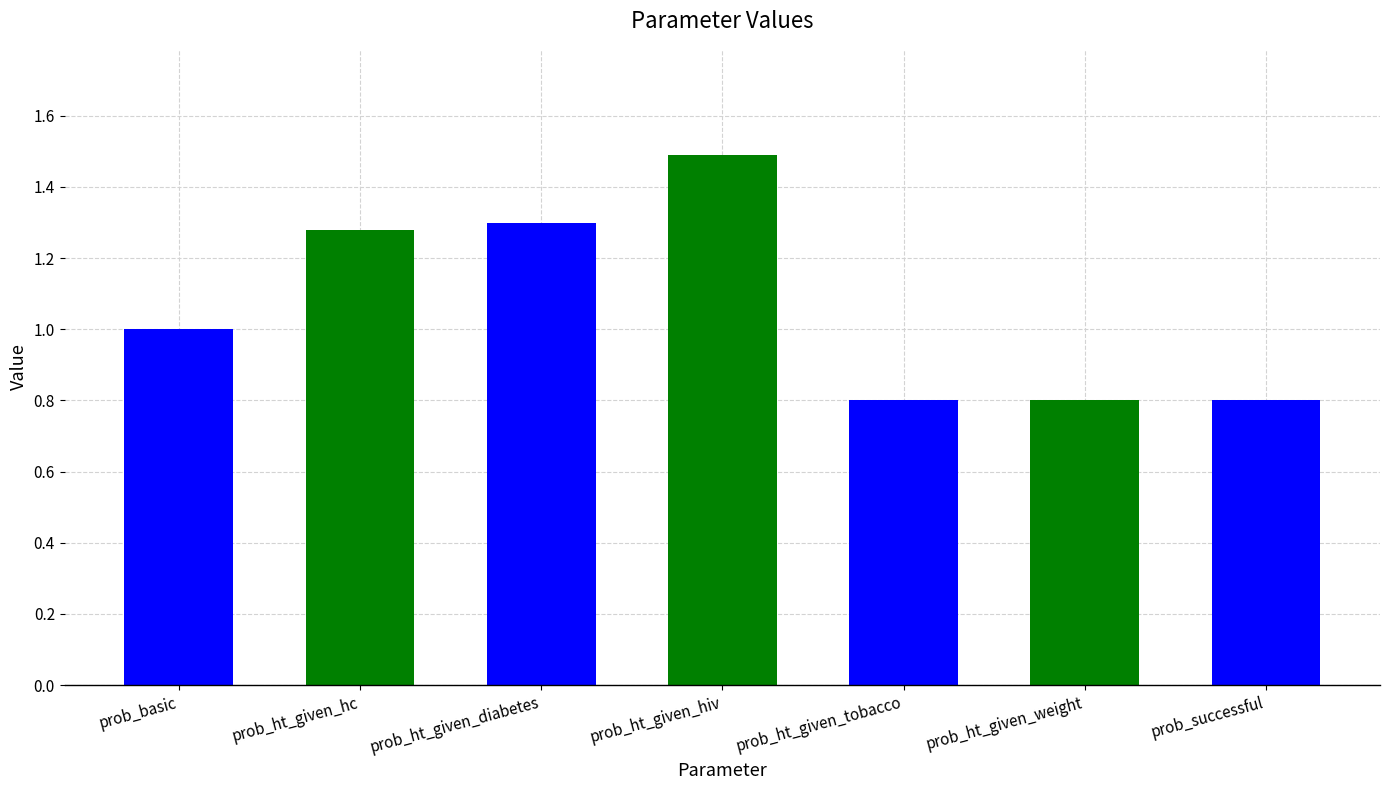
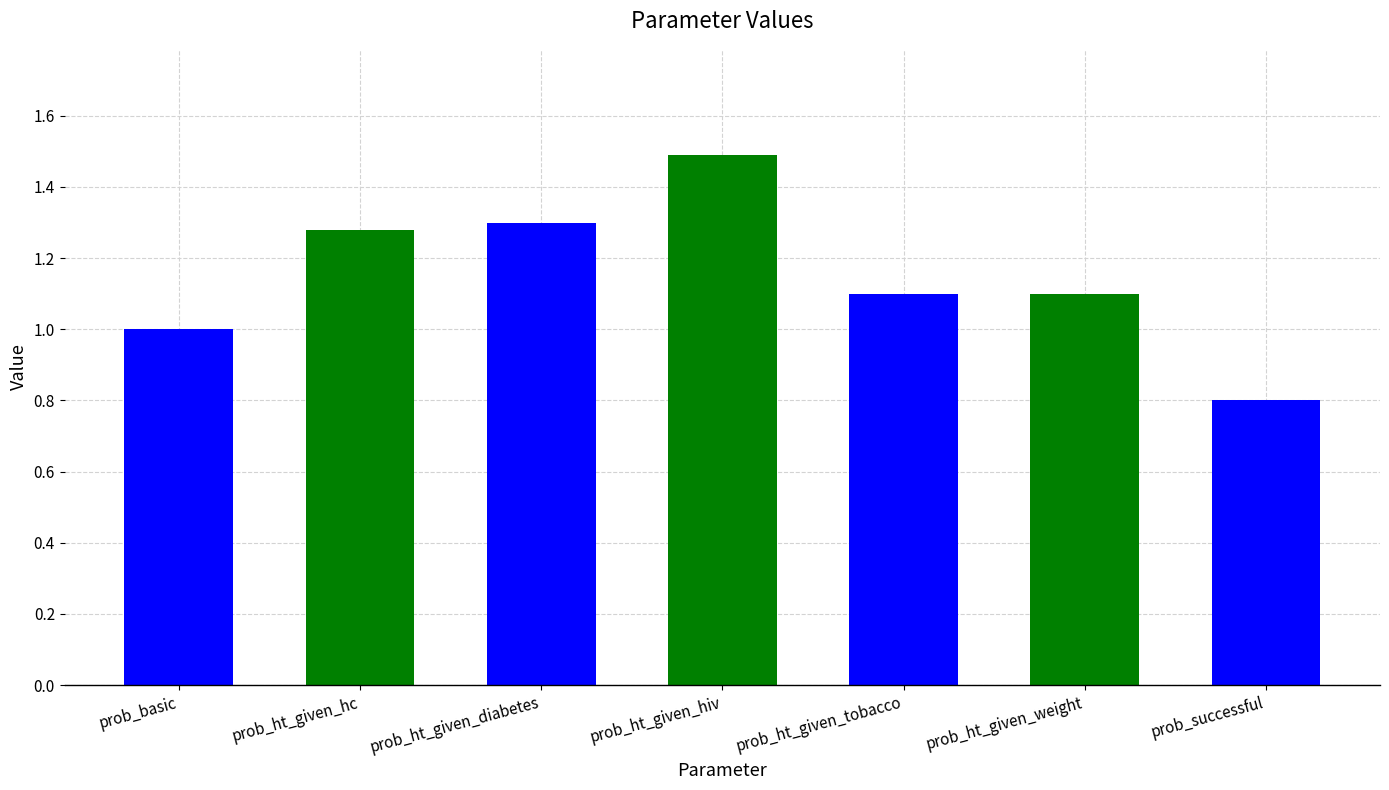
prob_ht_given_tobacco: 0.8 -> 1.1
prob_ht_given_weight: 0.8 -> 1.1
